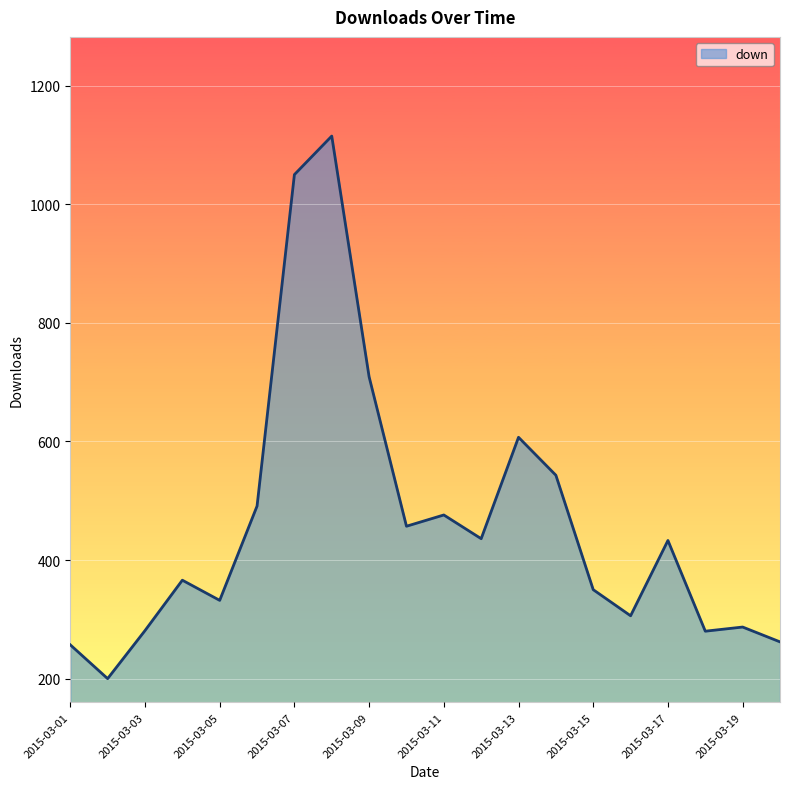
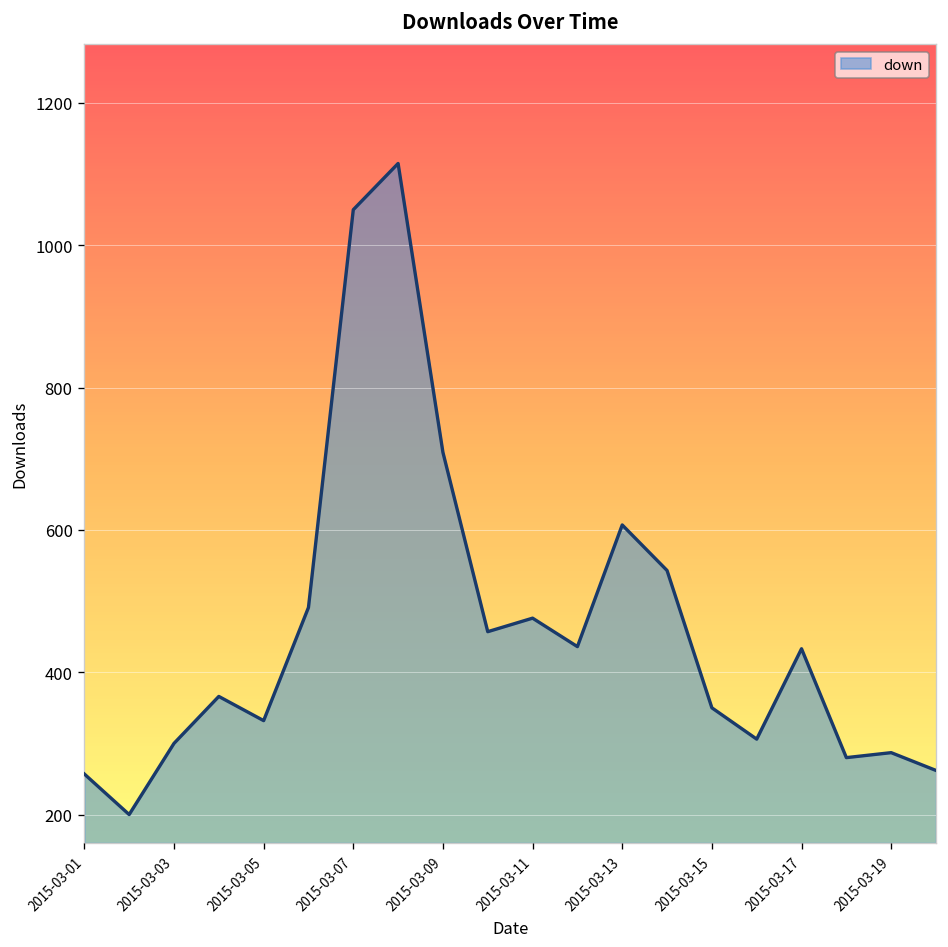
2015-03-03: 280 -> 300
